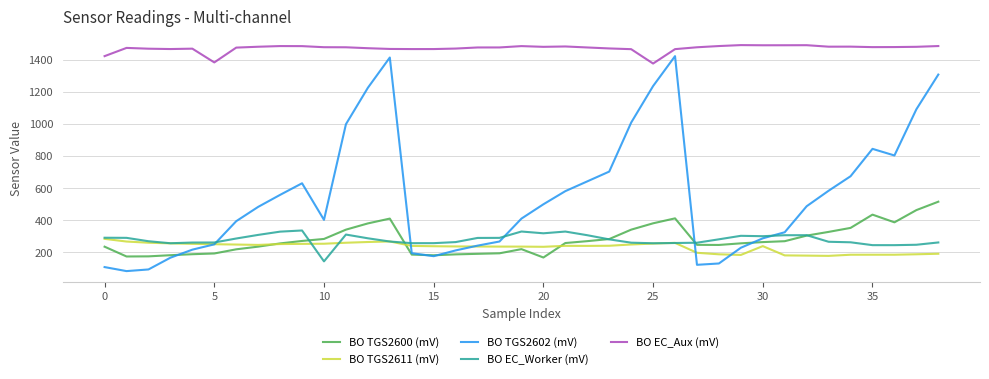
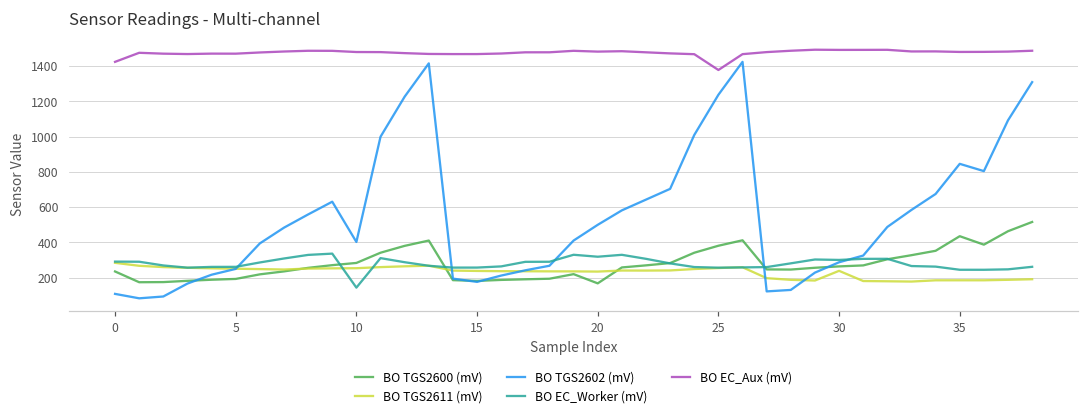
BO EC_Aux (mV), 5: 1380 -> 1470
